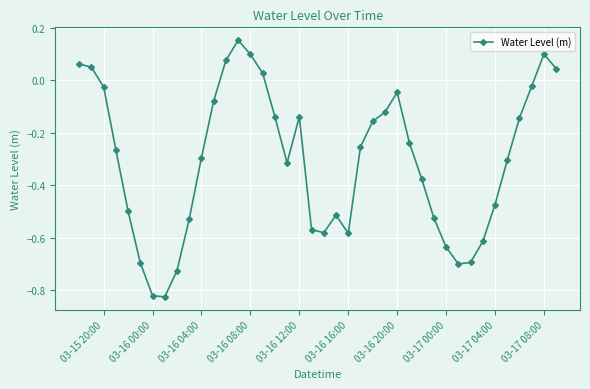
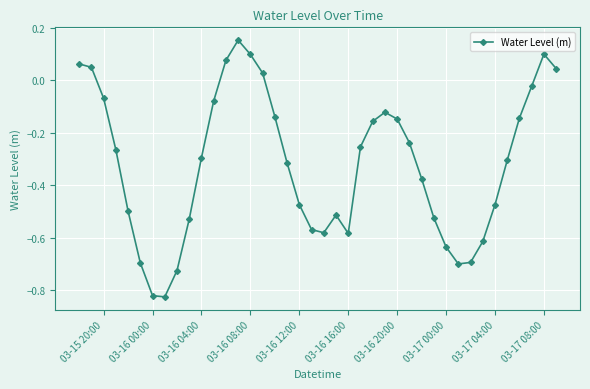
03-15 20:00: -0.03 -> -0.07
03-16 12:00: -0.14 -> -0.47
03-16 20:00: -0.05 -> -0.15
